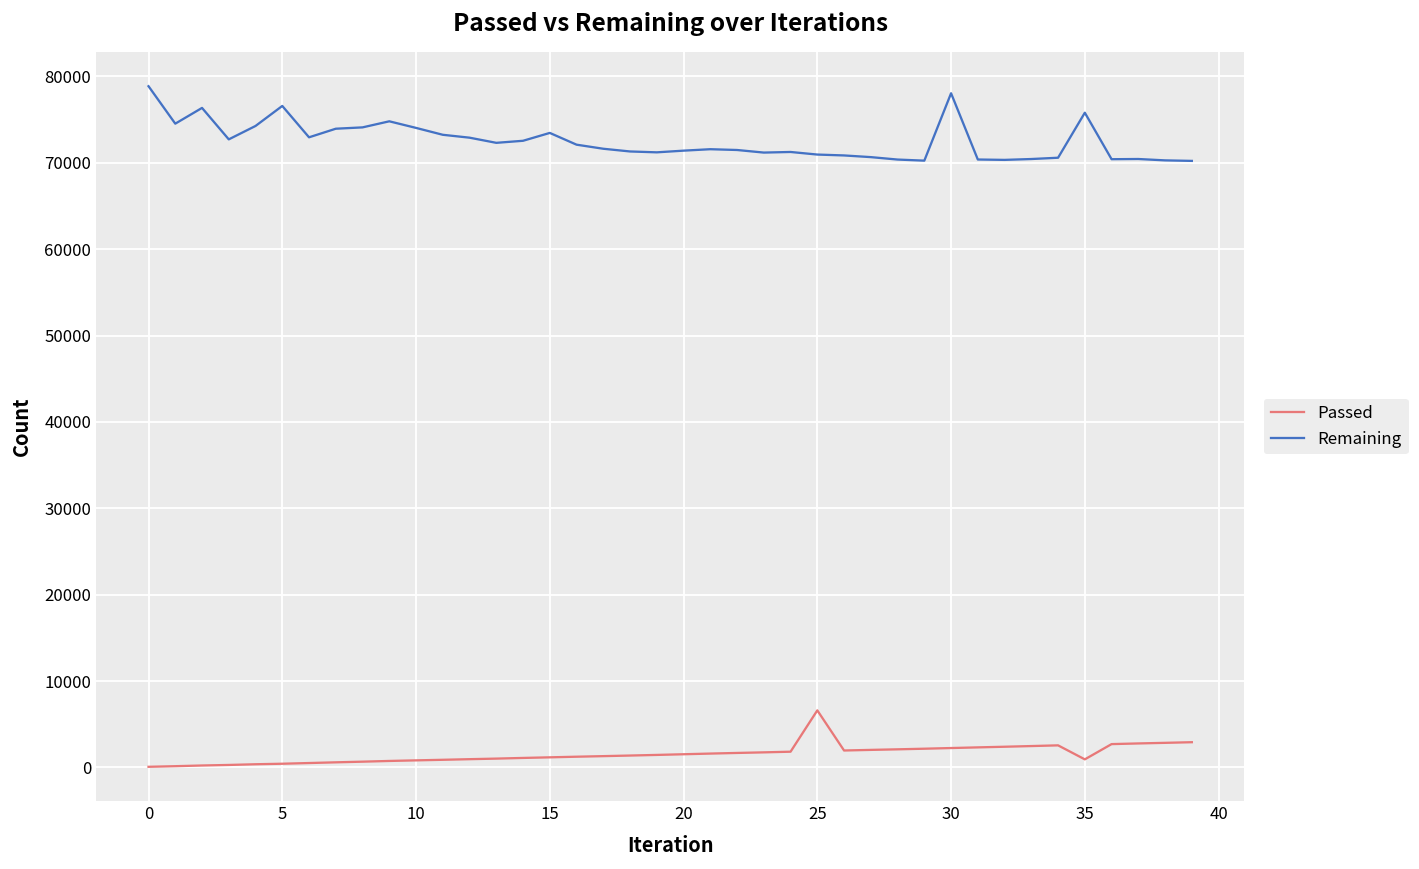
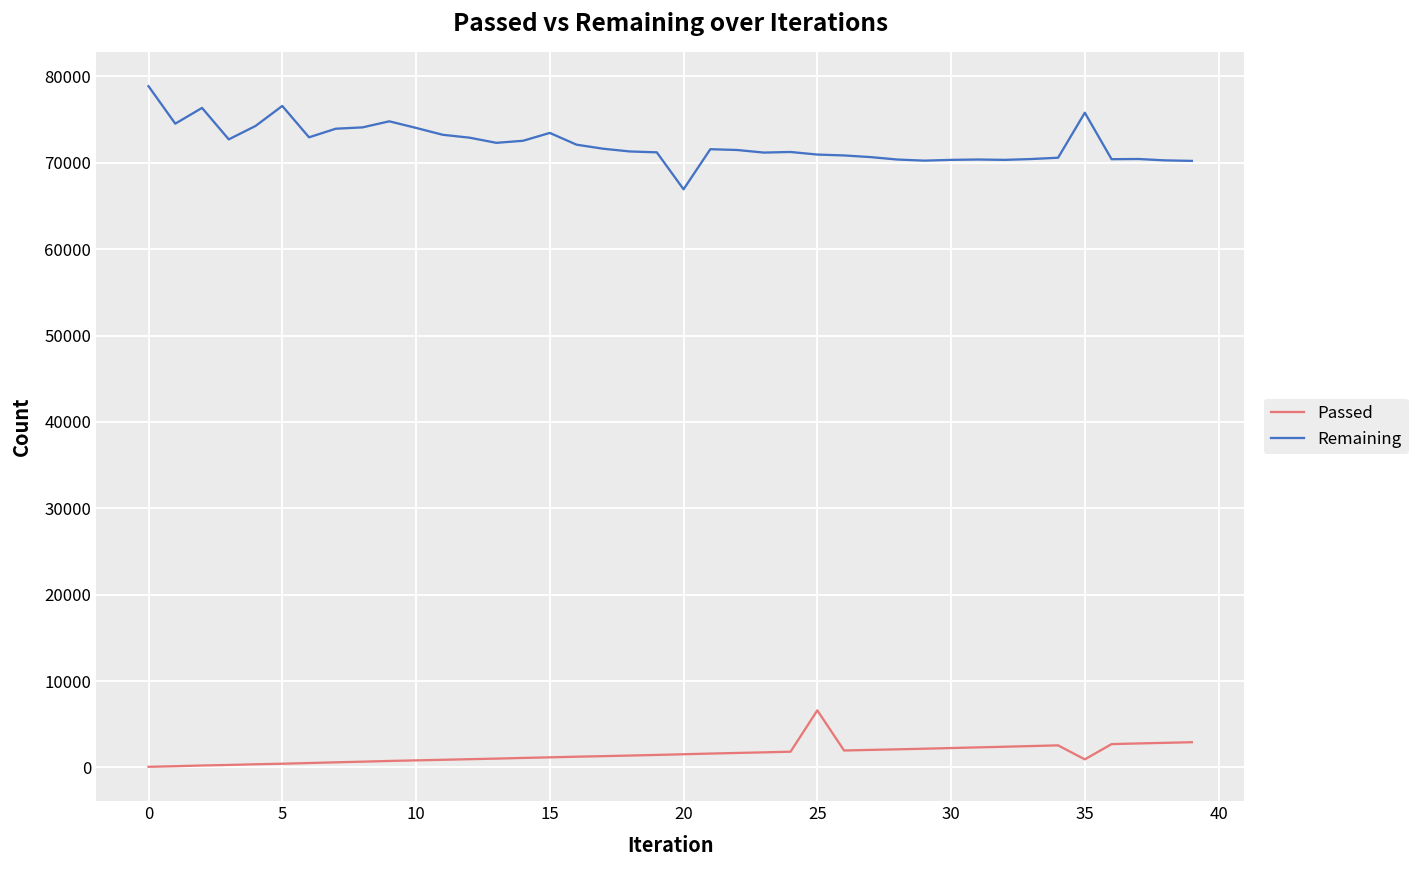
Remaining, 20: 71000 -> 67000
Remaining, 30: 78000 -> 70000
